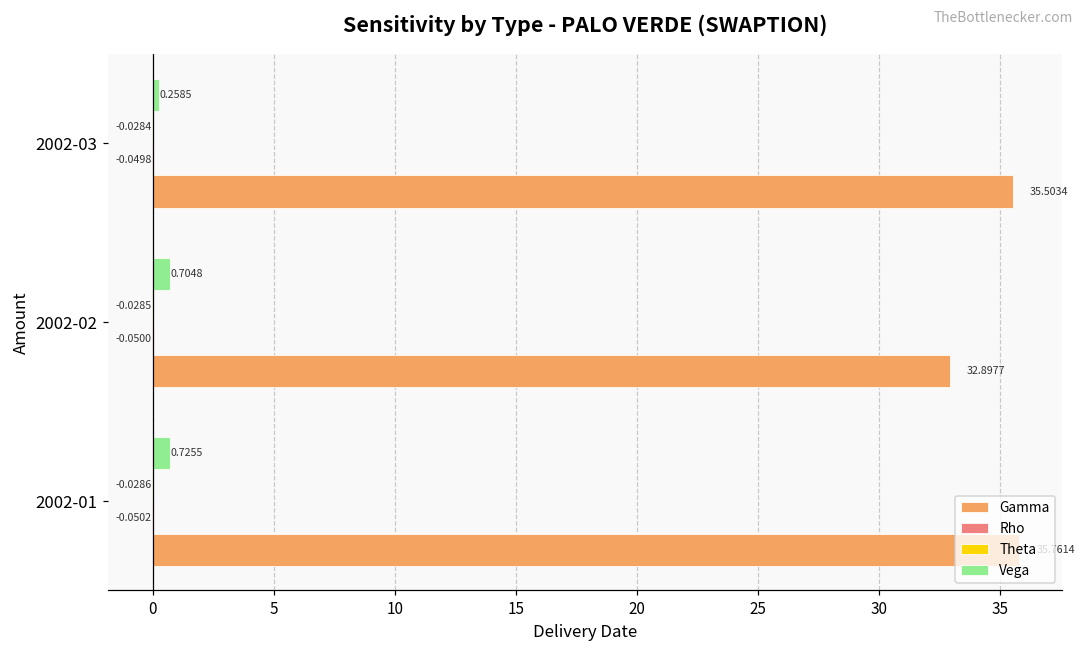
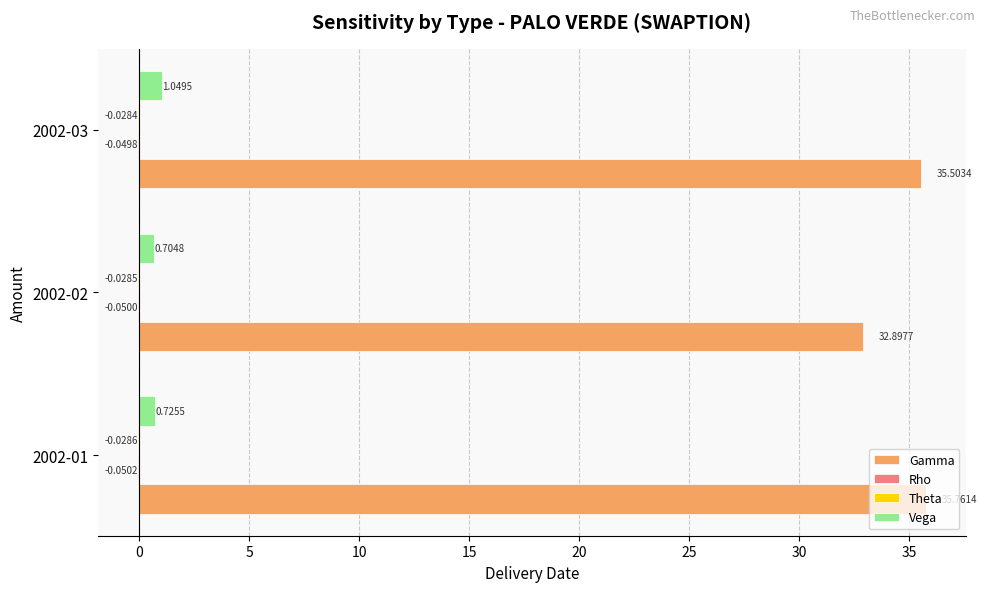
Vega, 2002-03: 0.2585 -> 1.0495
